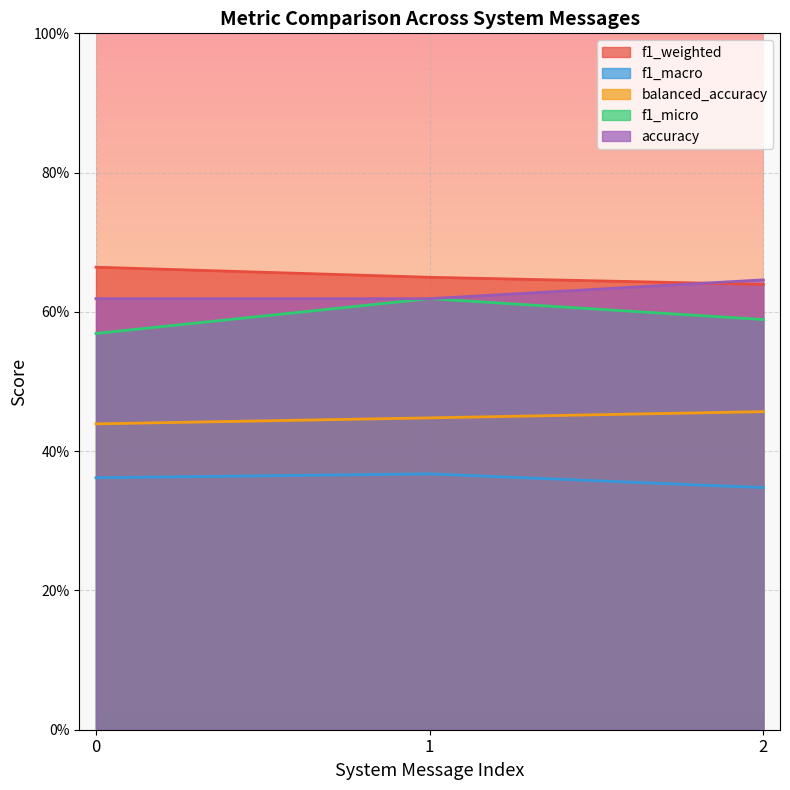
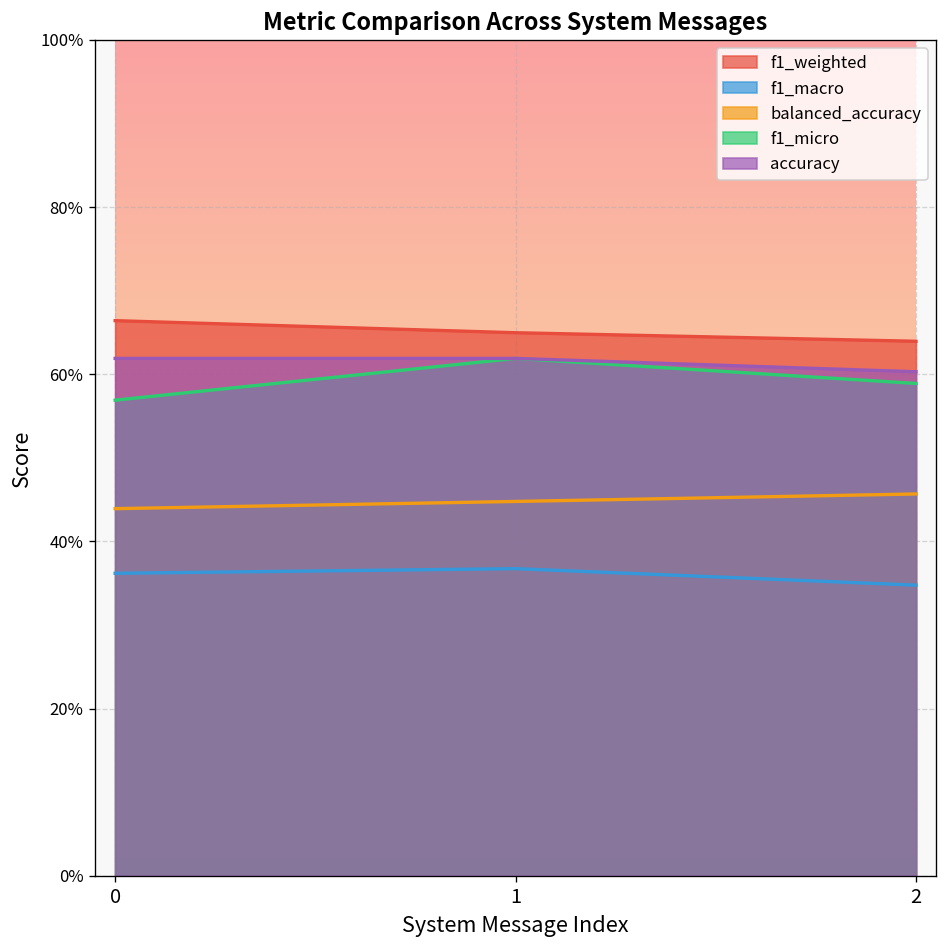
accuracy, 2: 65% -> 60%
